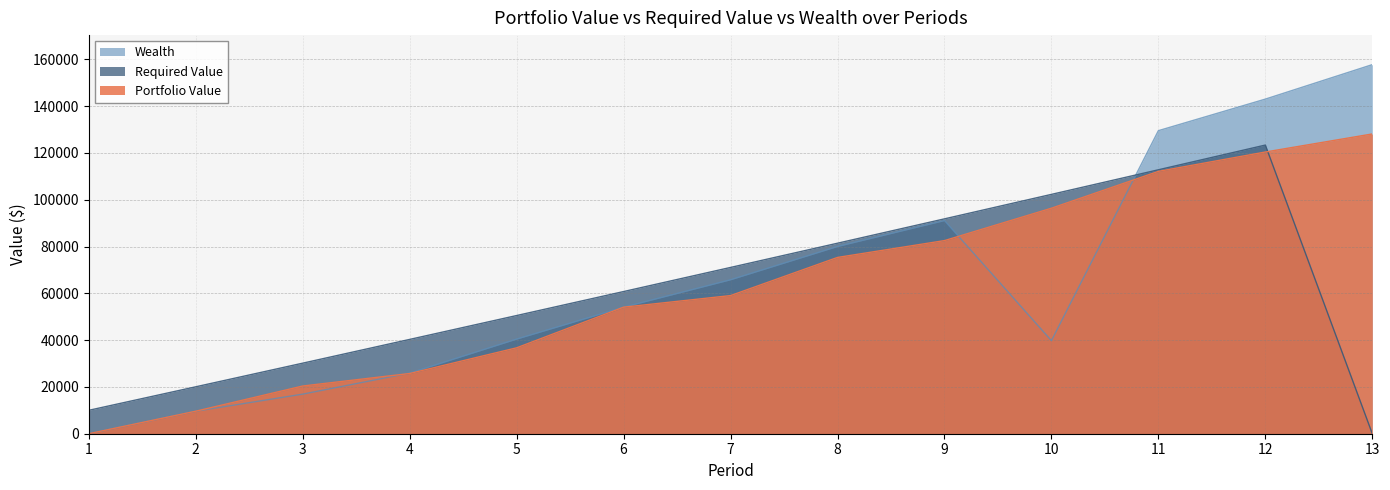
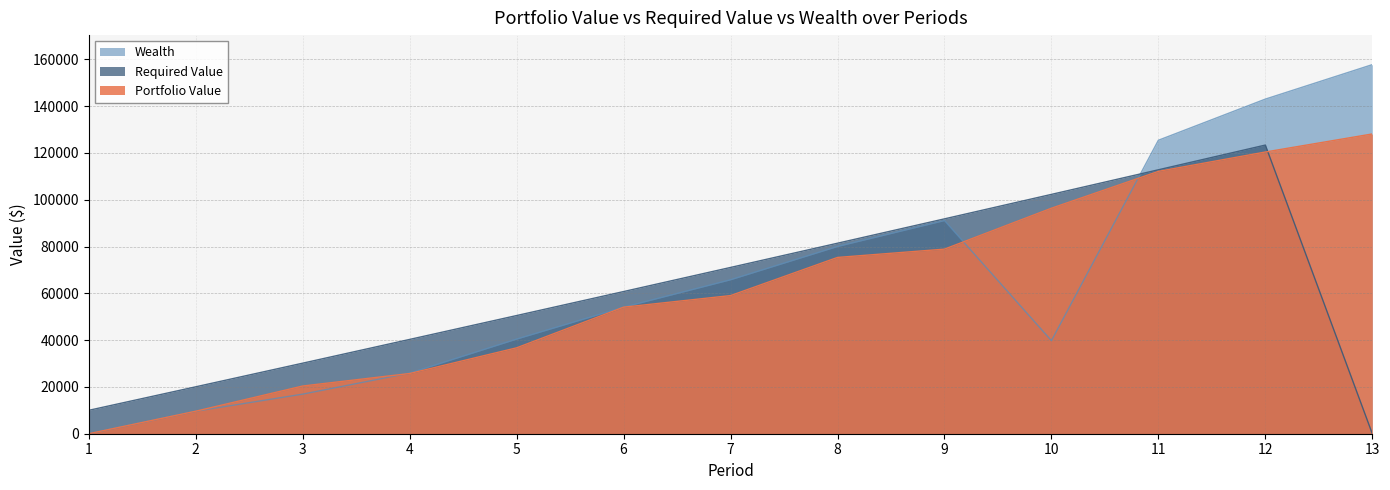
Portfolio Value, 9: 83000 -> 79000
Wealth, 11: 130000 -> 125000
